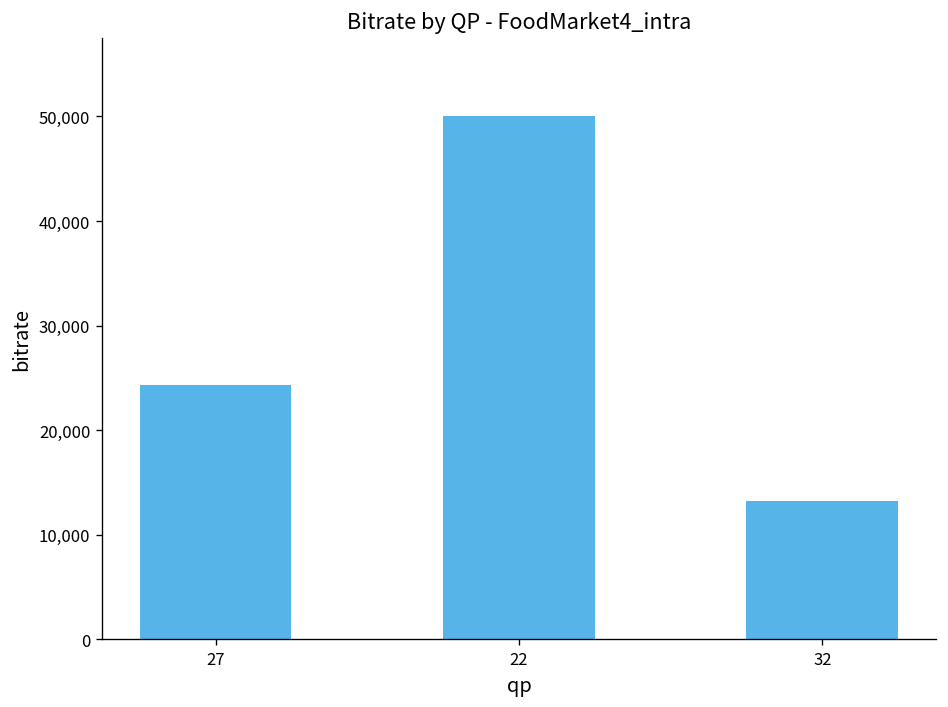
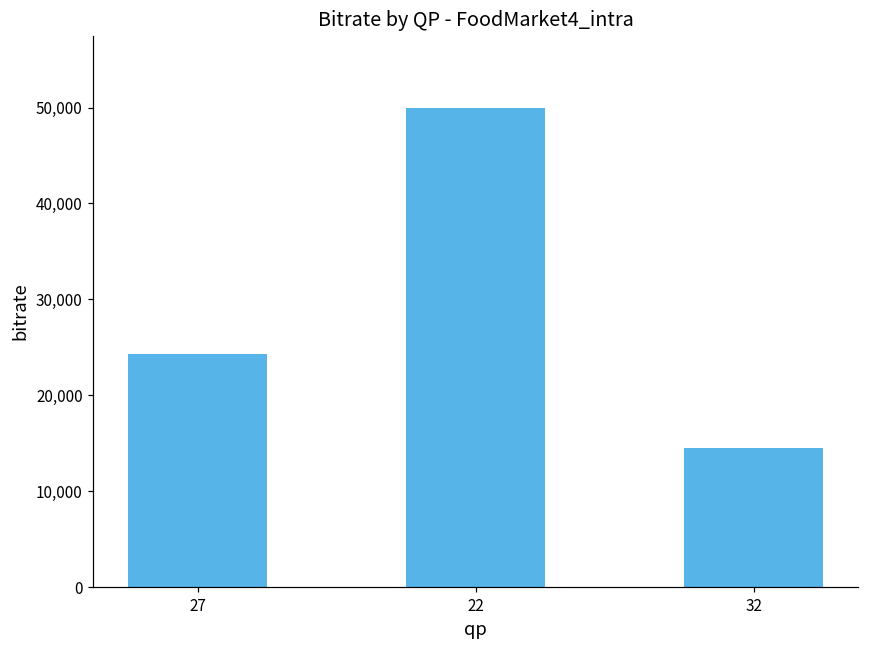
32: 13,000 -> 15,000
